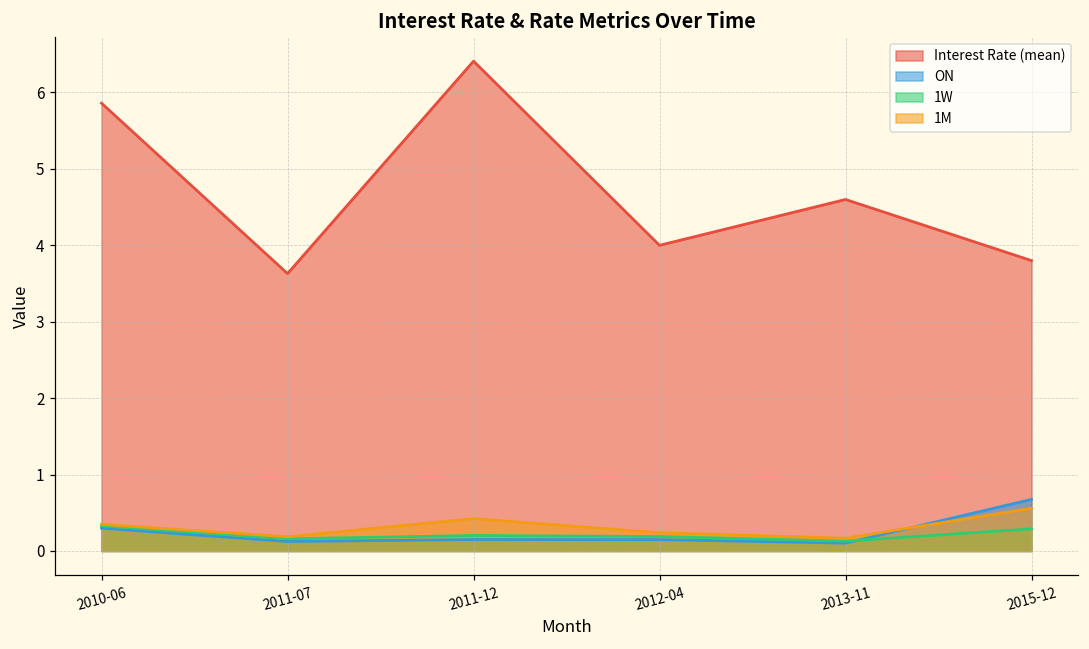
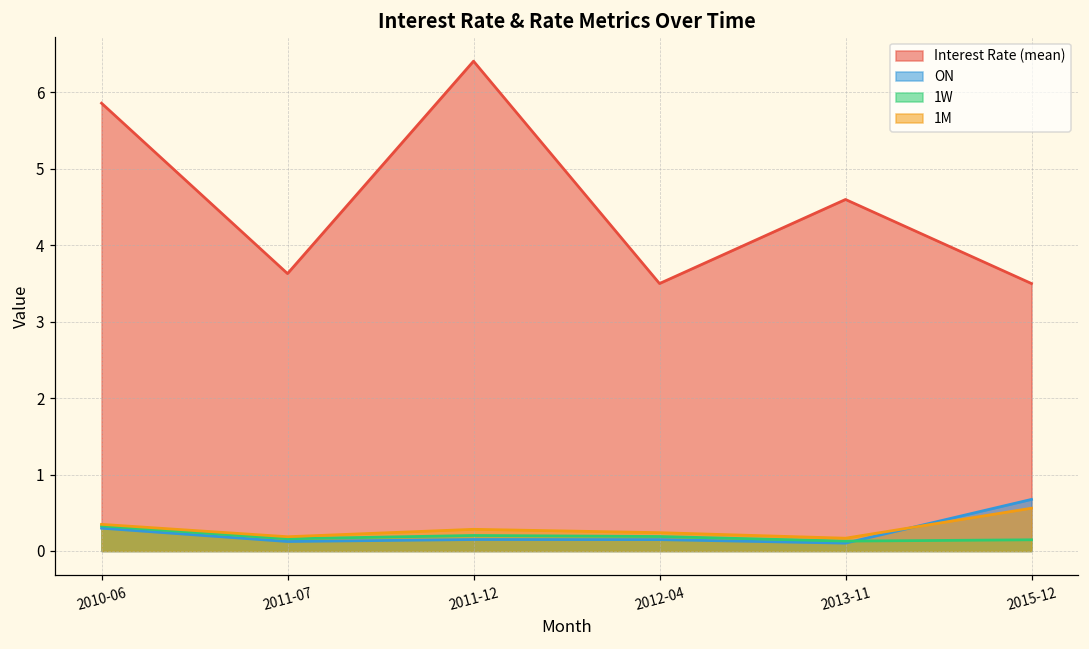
1M, 2011-12: 0.4 -> 0.3
Interest Rate (mean), 2012-04: 4.0 -> 3.5
Interest Rate (mean), 2015-12: 3.8 -> 3.5
1W, 2015-12: 0.3 -> 0.1
